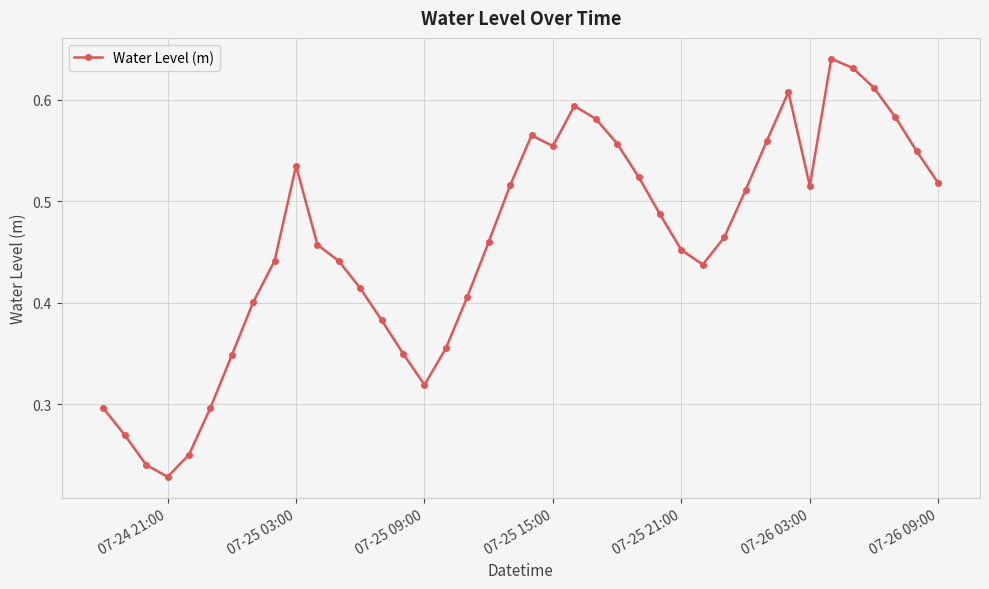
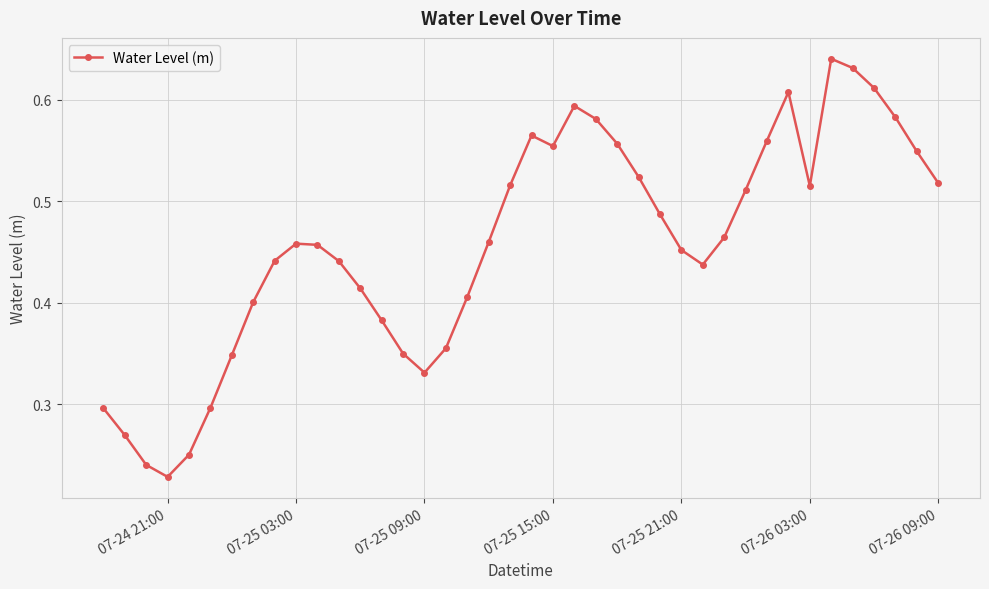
07-25 03:00: 0.535 -> 0.458
07-25 09:00: 0.319 -> 0.331
